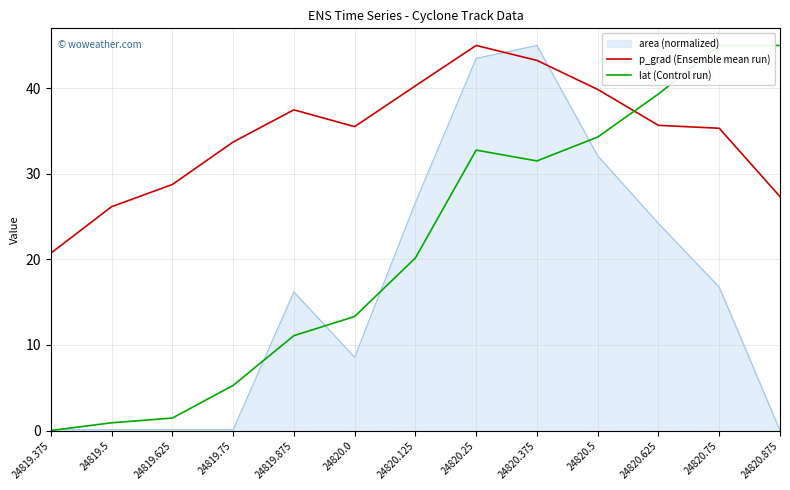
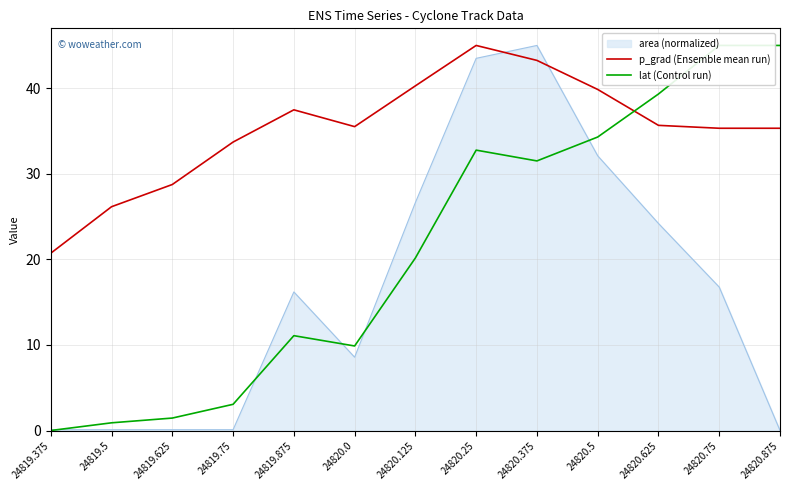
lat (Control run), 24819.75: 5 -> 3
lat (Control run), 24820.0: 13 -> 10
p_grad (Ensemble mean run), 24820.875: 27 -> 35
